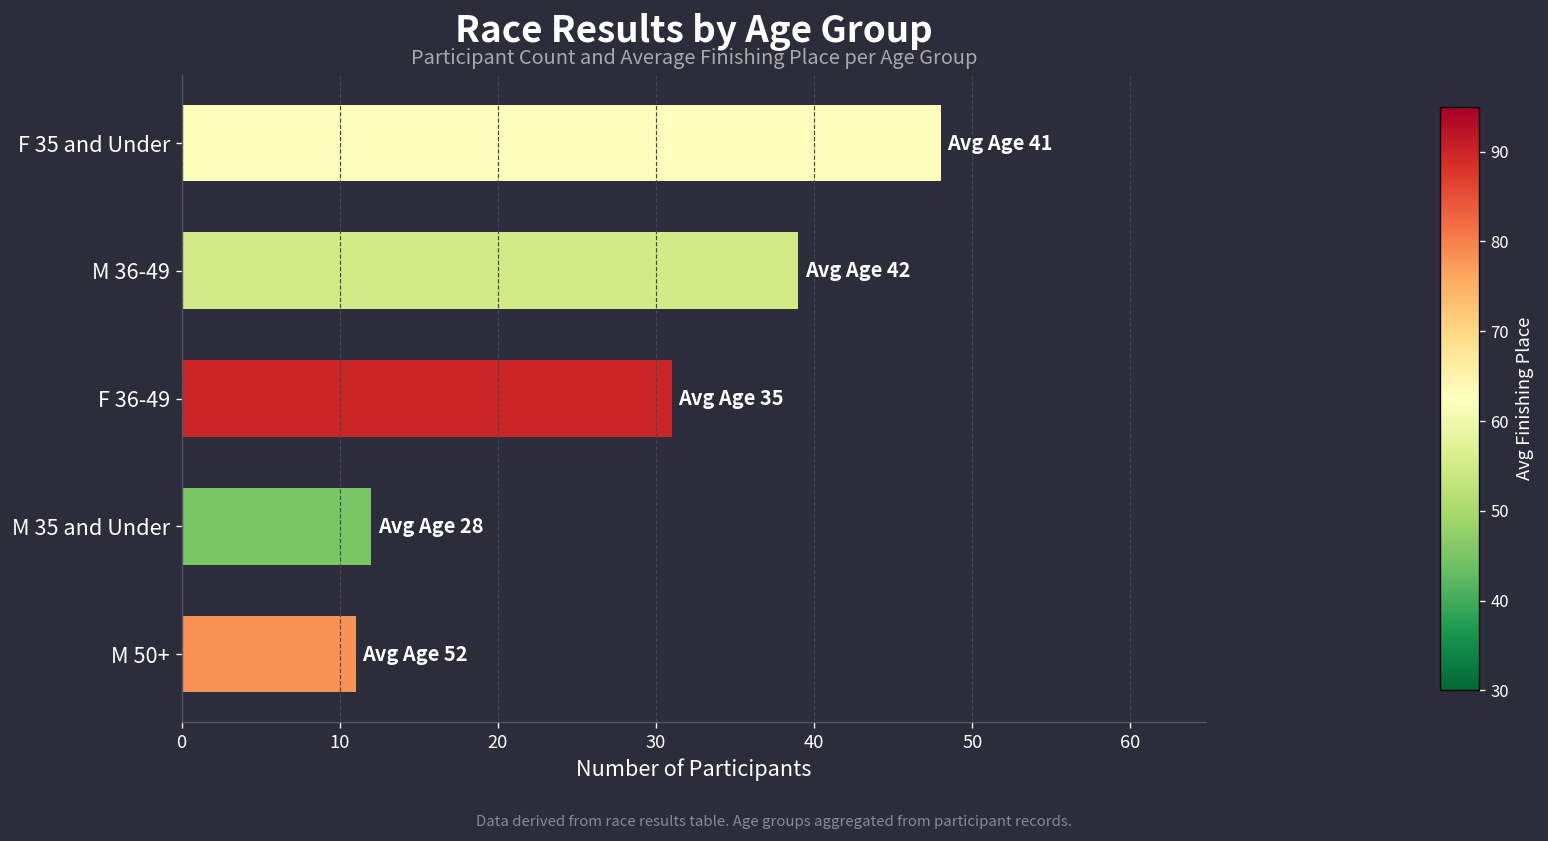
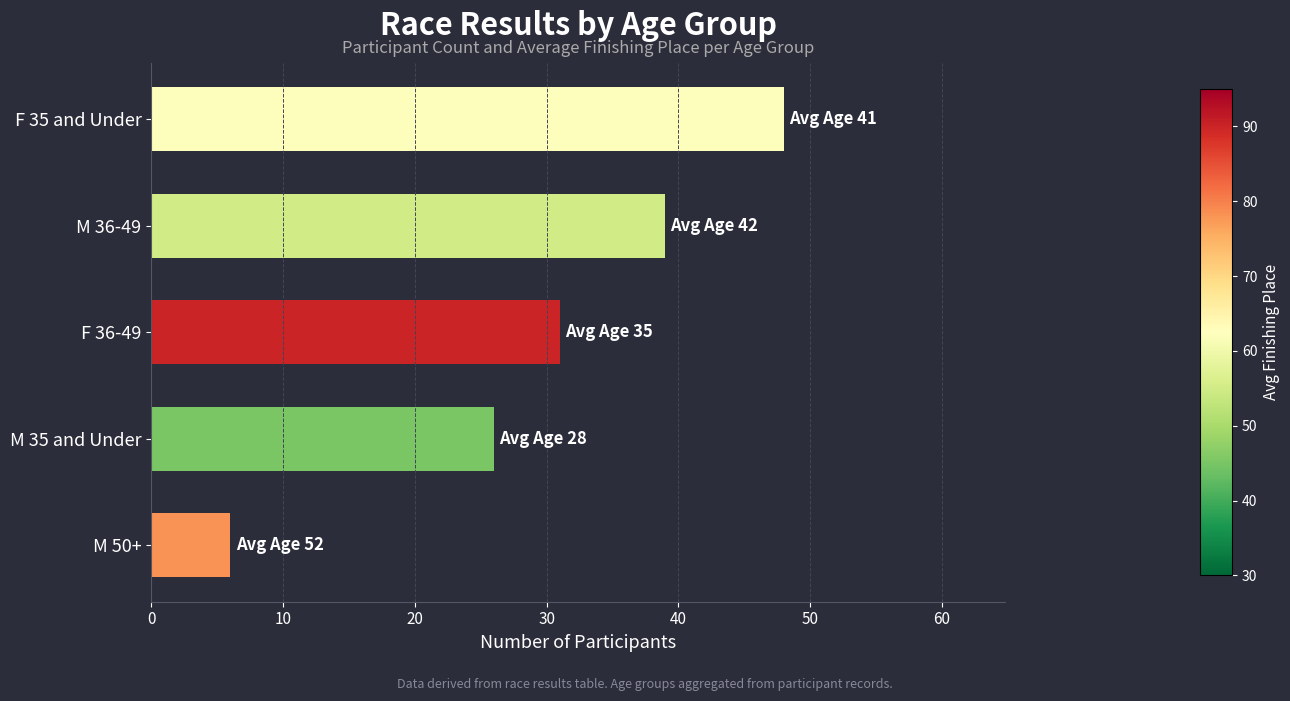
M 35 and Under: 12 -> 26
M 50+: 11 -> 6
